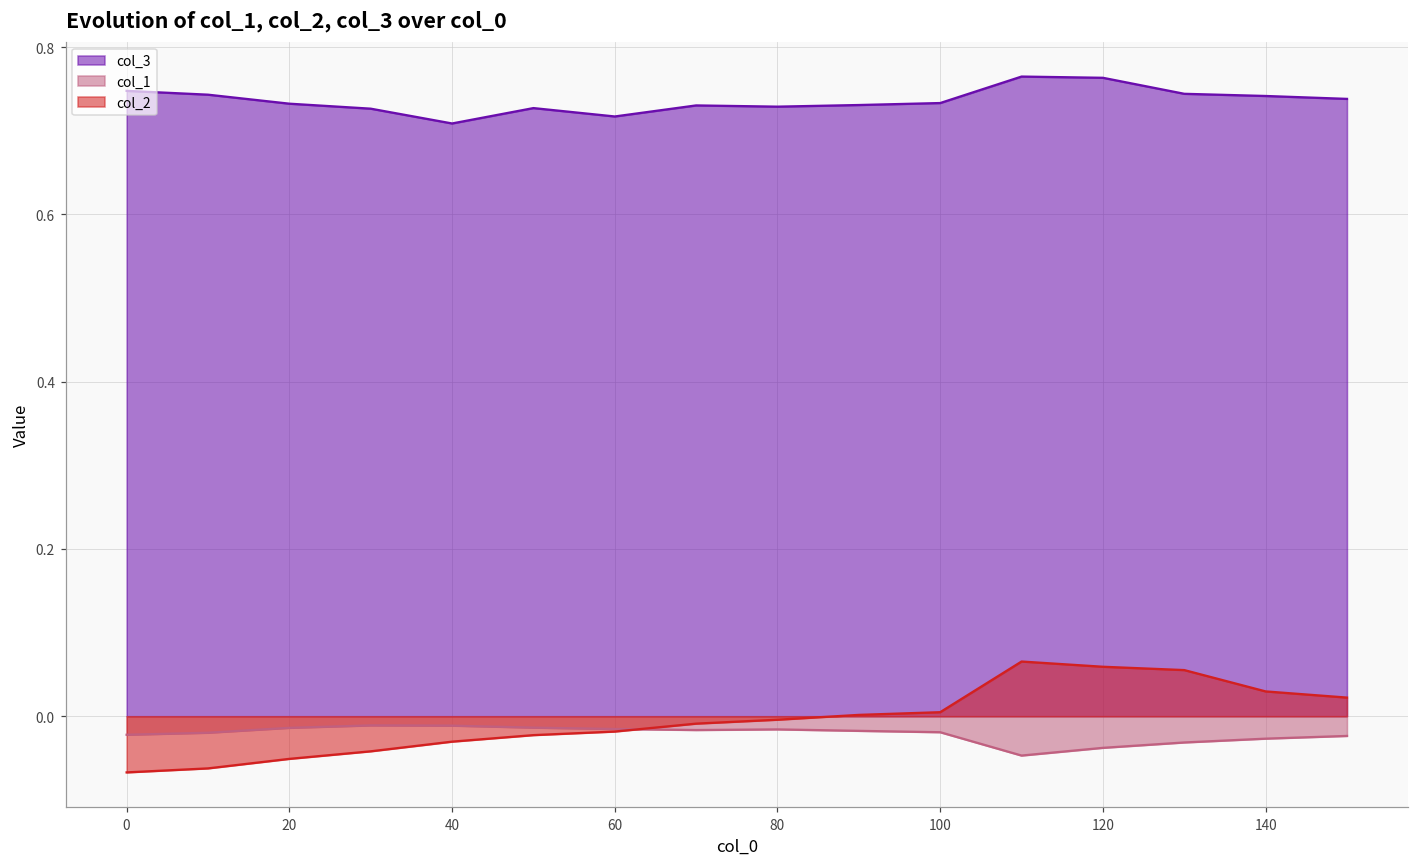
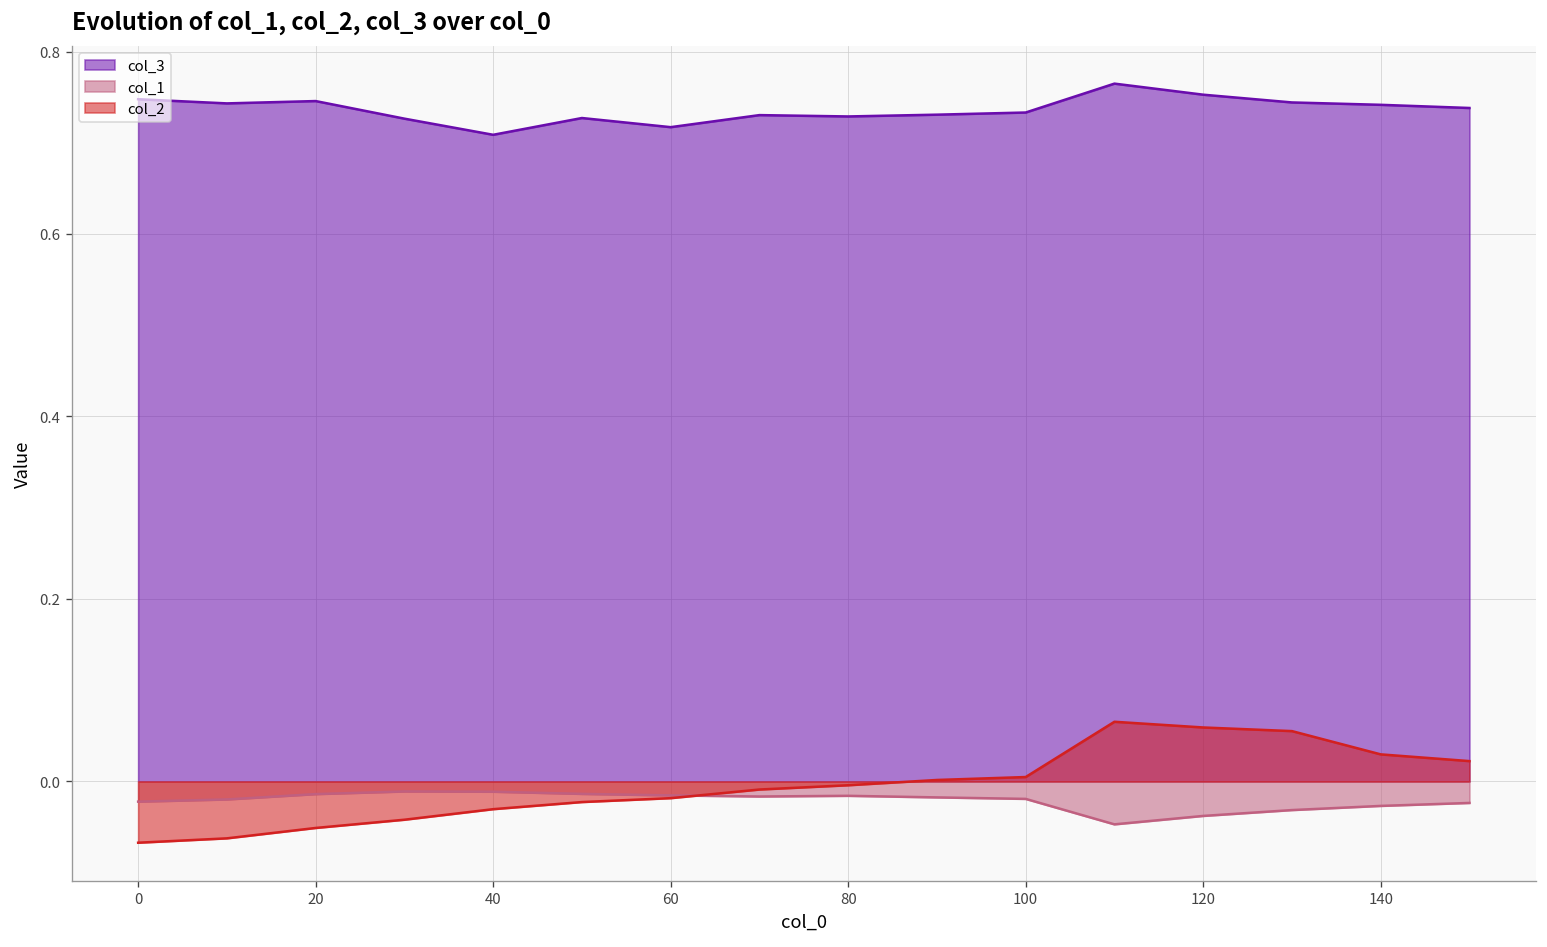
col_3, 20: 0.73 -> 0.75
col_3, 120: 0.76 -> 0.75
